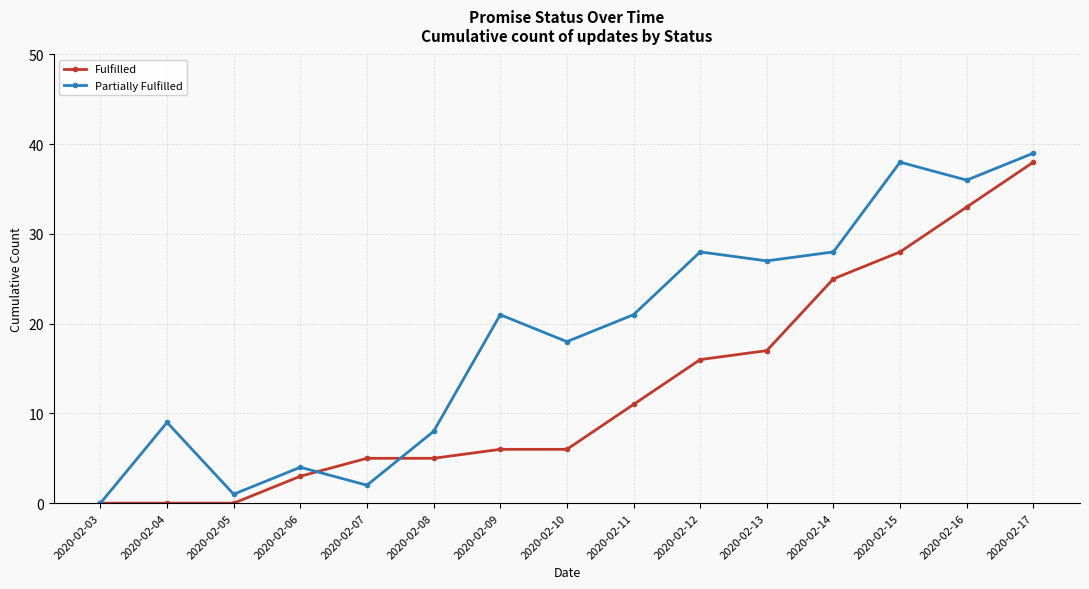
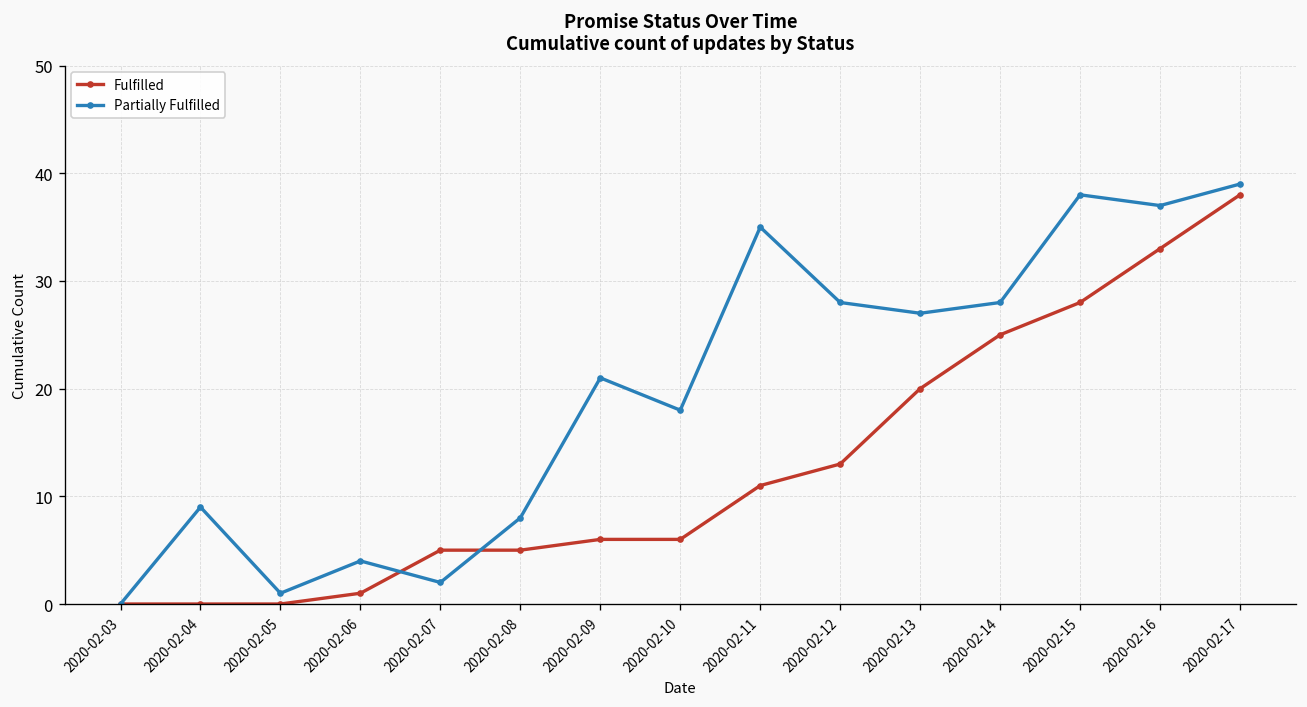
Fulfilled, 2020-02-06: 3 -> 1
Partially Fulfilled, 2020-02-11: 21 -> 35
Fulfilled, 2020-02-12: 16 -> 13
Fulfilled, 2020-02-13: 17 -> 20
Partially Fulfilled, 2020-02-16: 36 -> 37
